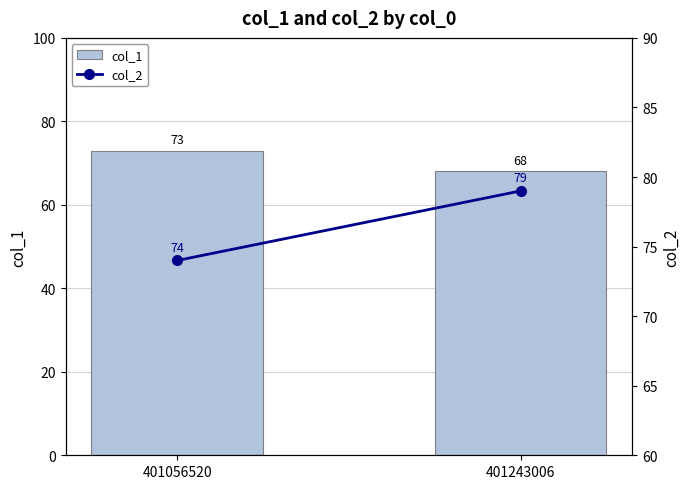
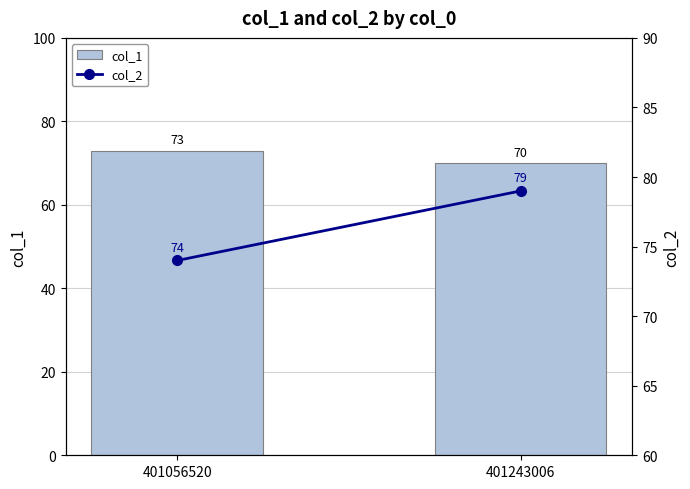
col_1, 401243006: 68 -> 70
